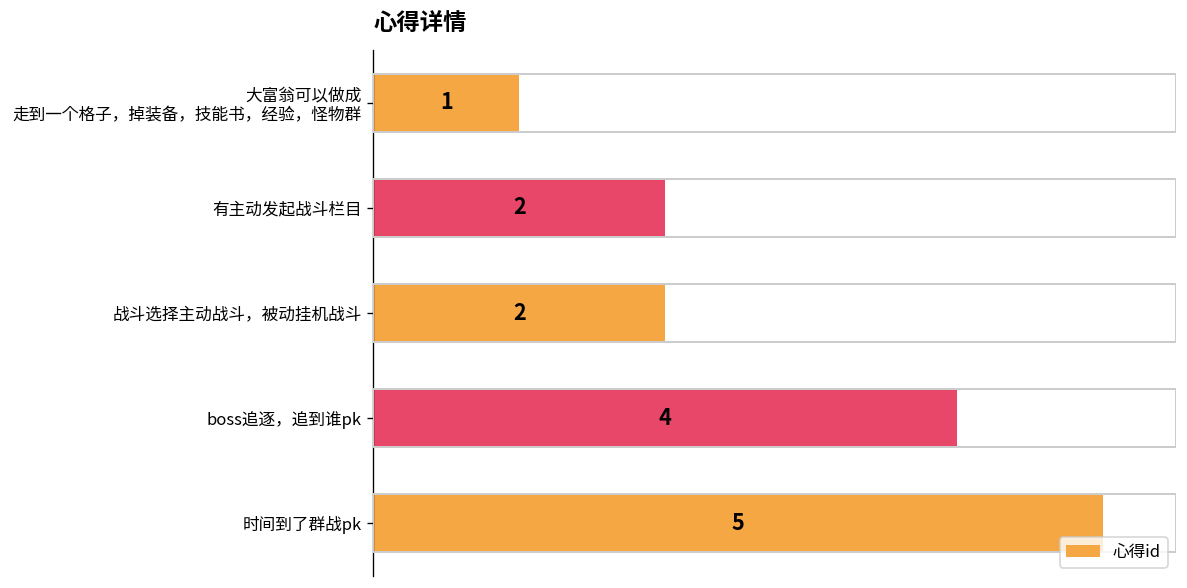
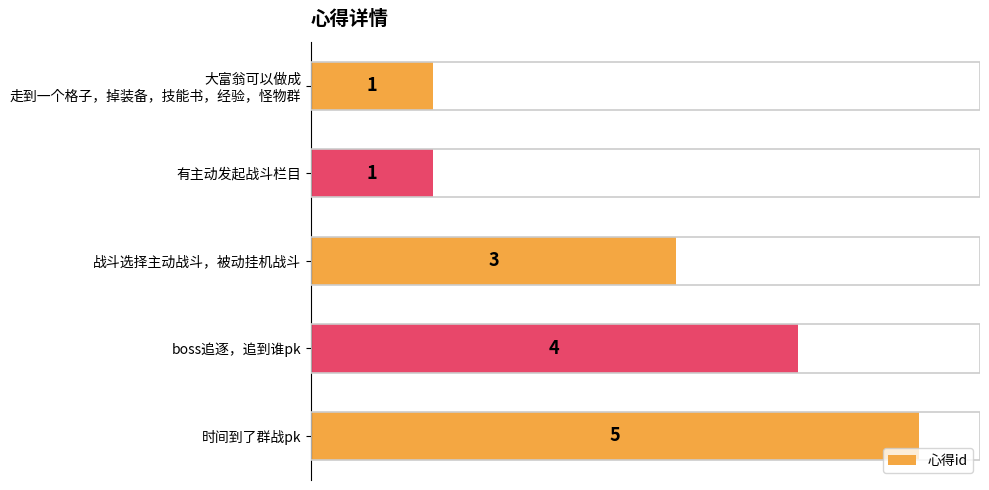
有主动发起战斗栏目: 2 -> 1
战斗选择主动战斗，被动挂机战斗: 2 -> 3
